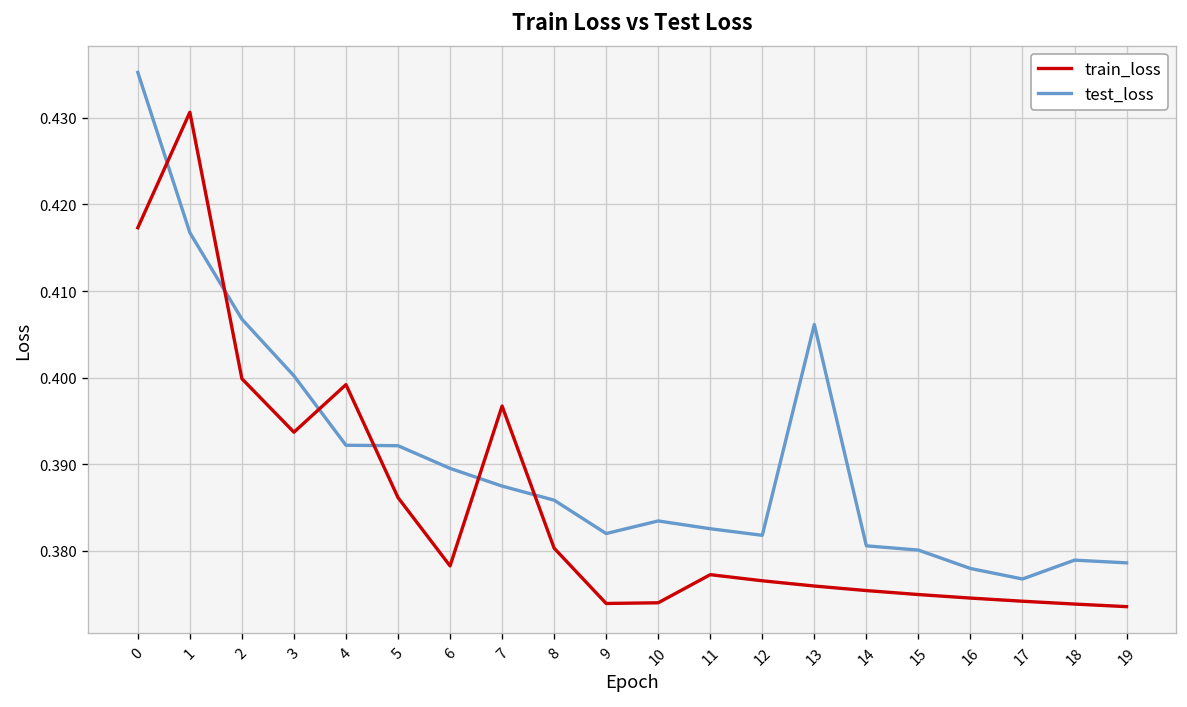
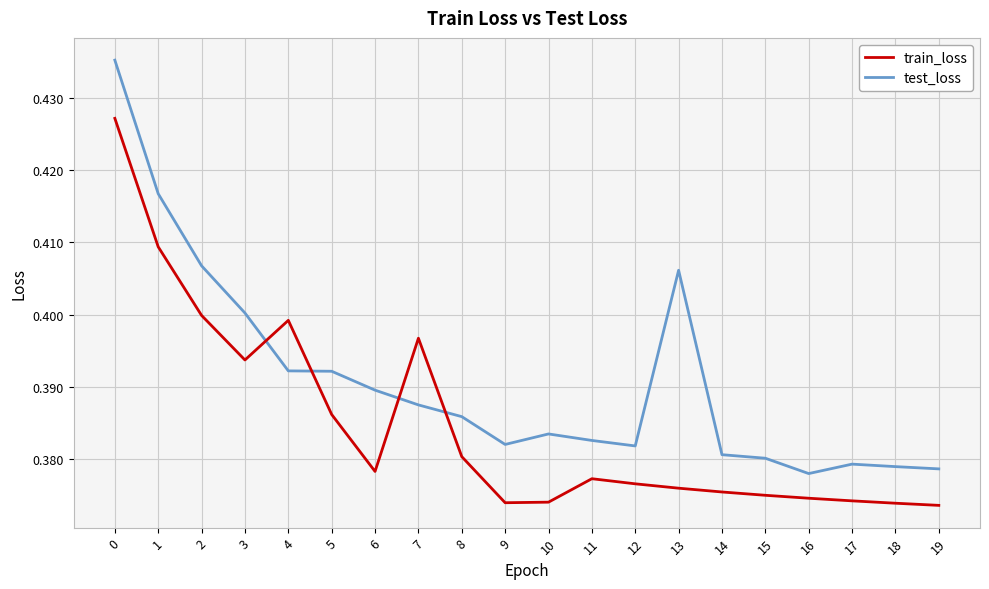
train_loss, 0: 0.417 -> 0.427
train_loss, 1: 0.431 -> 0.409
test_loss, 17: 0.377 -> 0.379
